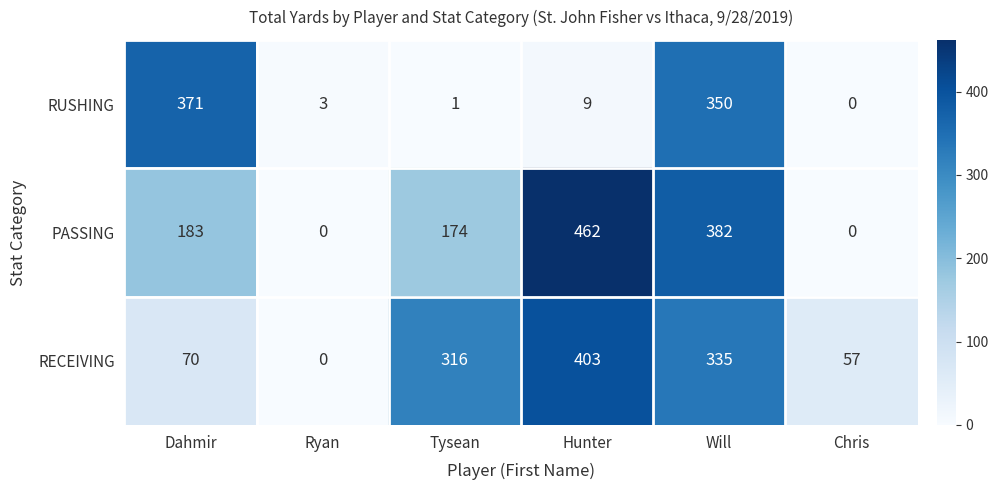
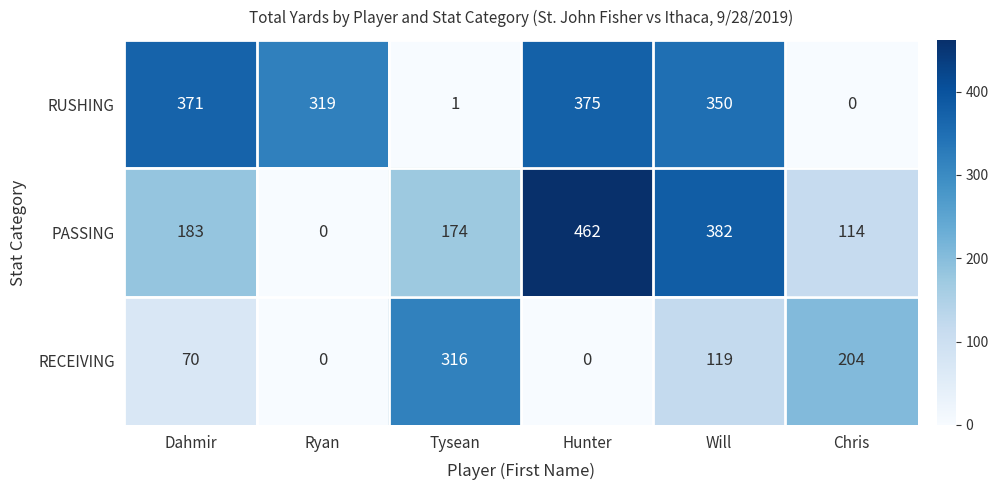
RUSHING, Ryan: 3 -> 319
RUSHING, Hunter: 9 -> 375
PASSING, Chris: 0 -> 114
RECEIVING, Hunter: 403 -> 0
RECEIVING, Will: 335 -> 119
RECEIVING, Chris: 57 -> 204
